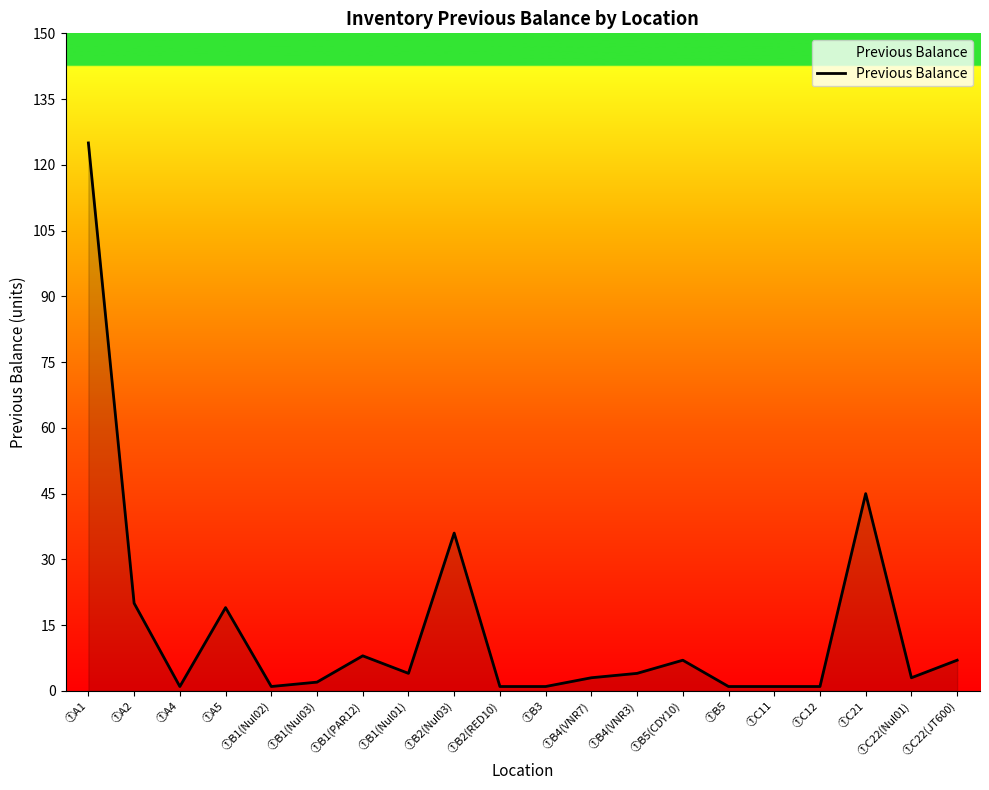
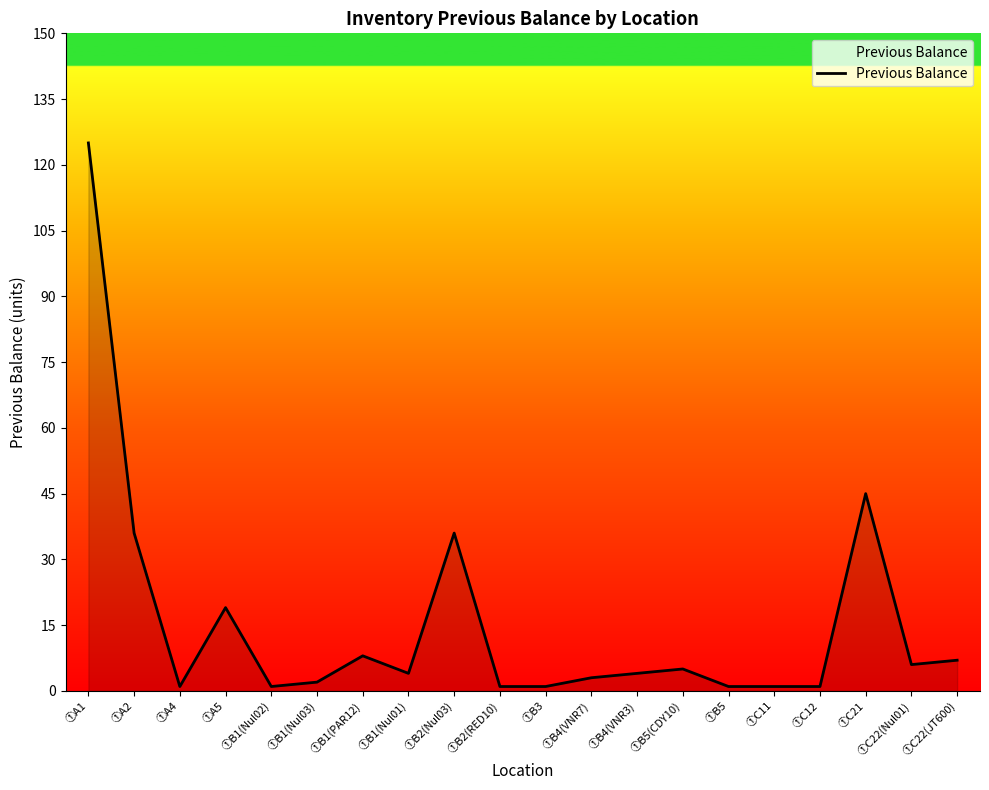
①A2: 20 -> 36
①B5(CDY10): 7 -> 5
①C22(Nul01): 3 -> 6
